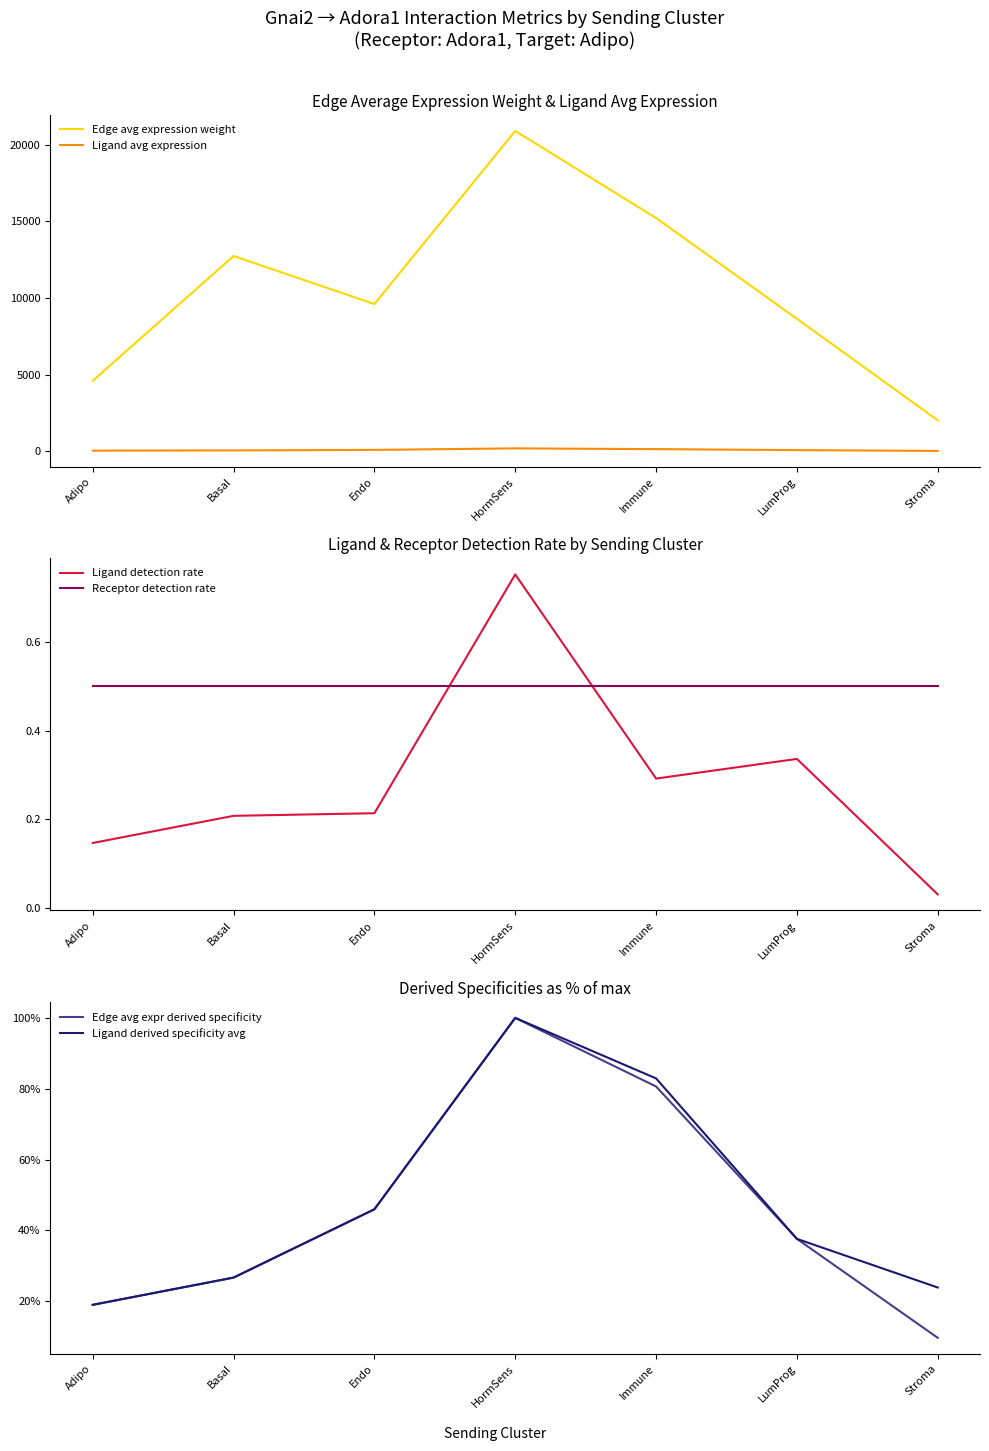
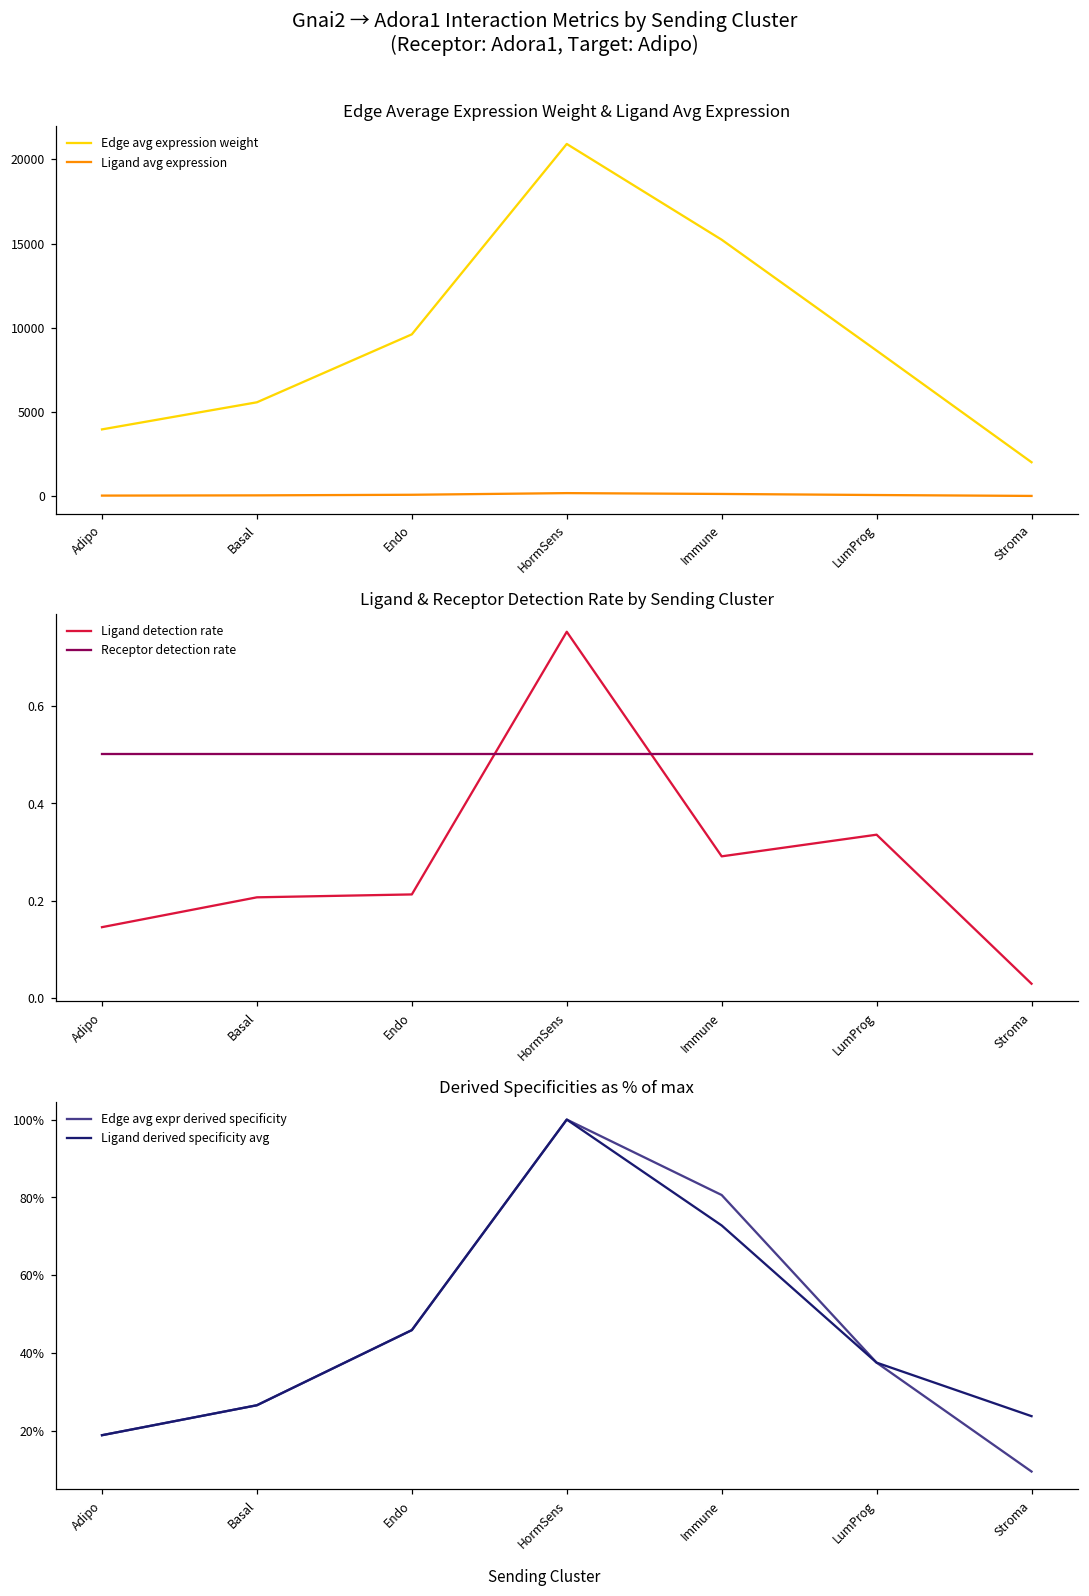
Edge Average Expression Weight & Ligand Avg Expression, Edge avg expression weight, Adipo: 4600 -> 4000
Edge Average Expression Weight & Ligand Avg Expression, Edge avg expression weight, Basal: 12700 -> 5600
Derived Specificities as % of max, Ligand derived specificity avg, Immune: 83% -> 73%
